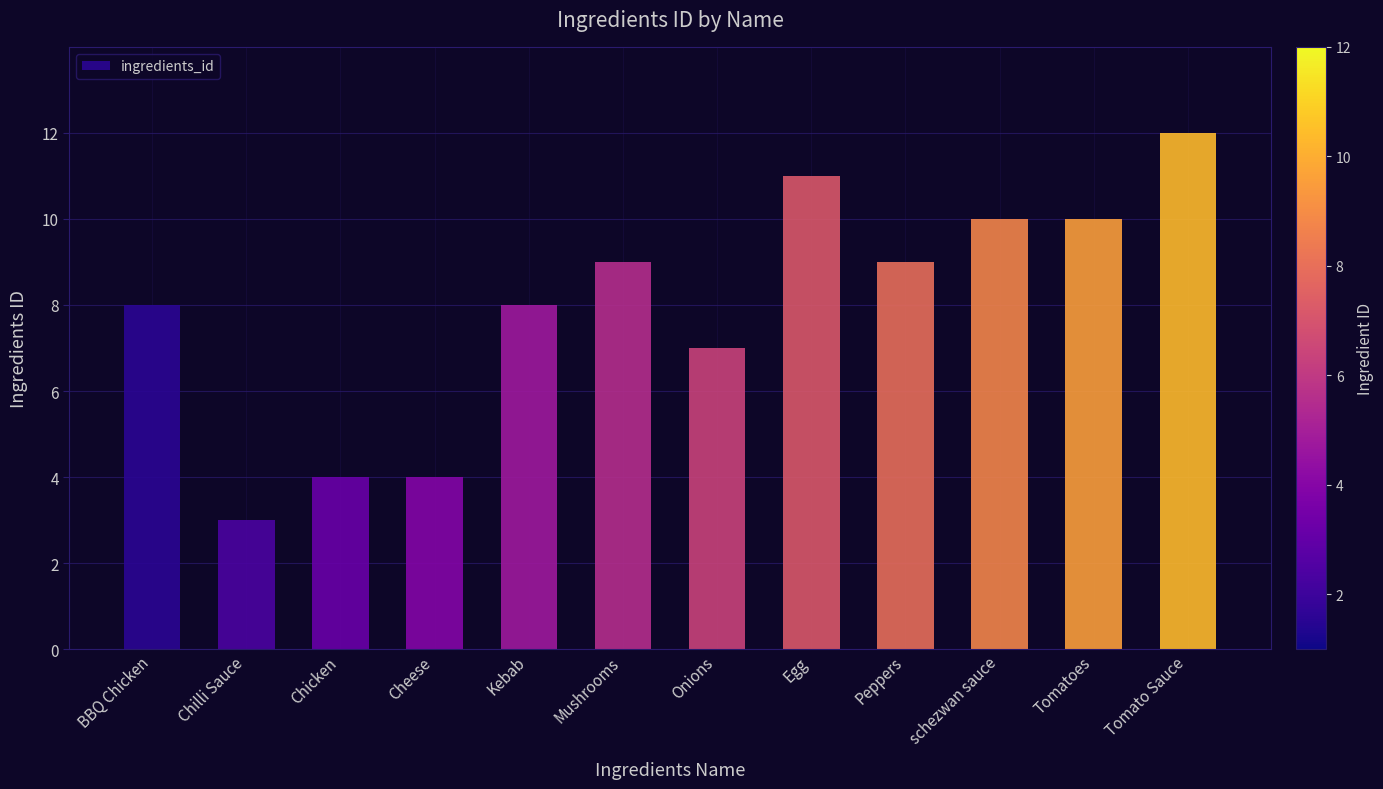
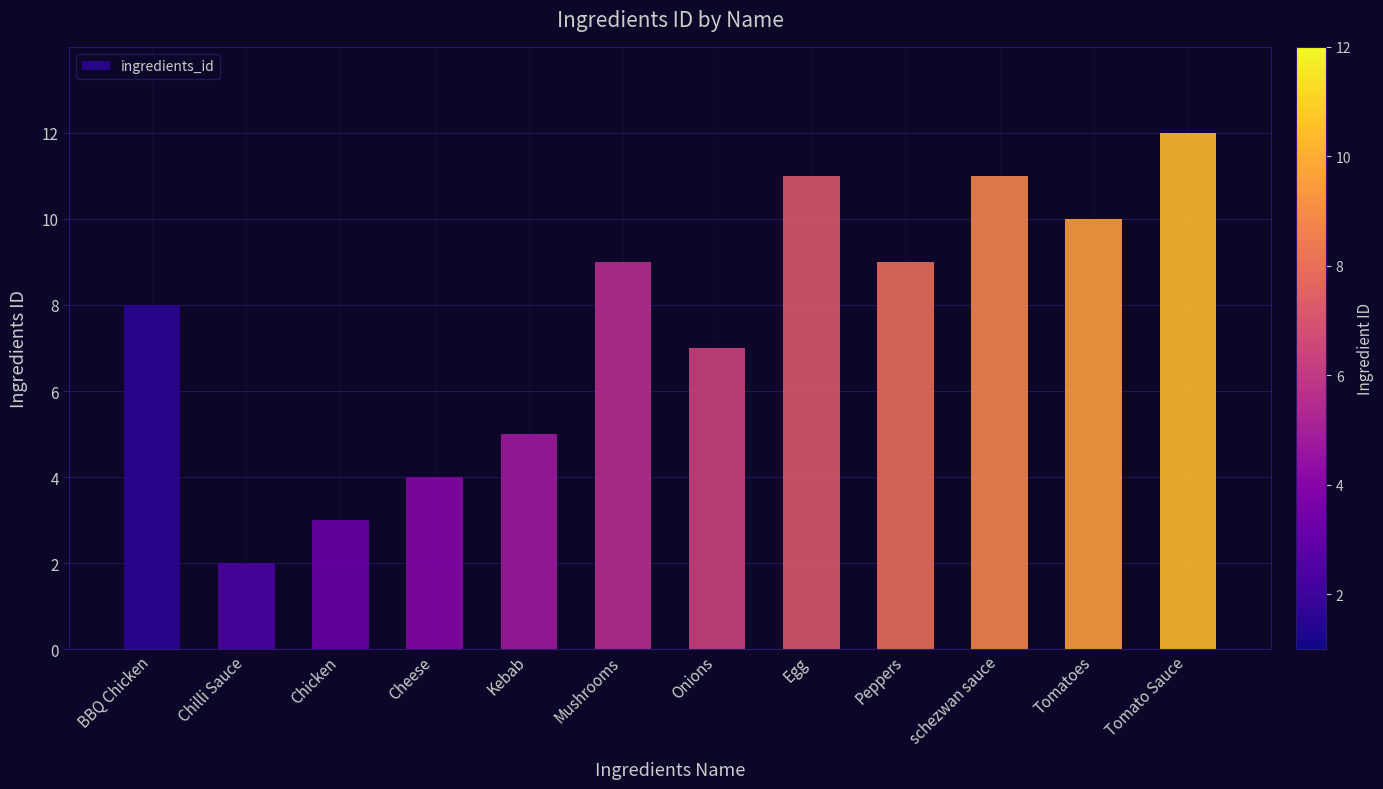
Chilli Sauce: 3 -> 2
Chicken: 4 -> 3
Kebab: 8 -> 5
schezwan sauce: 10 -> 11
